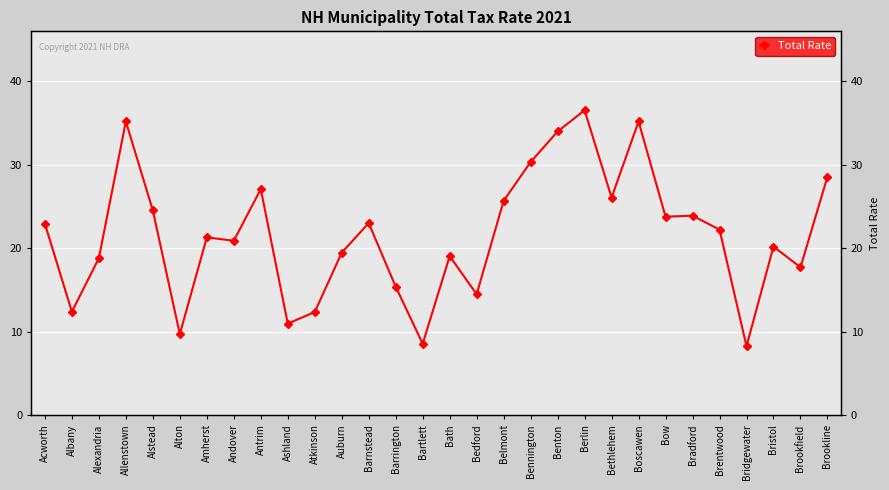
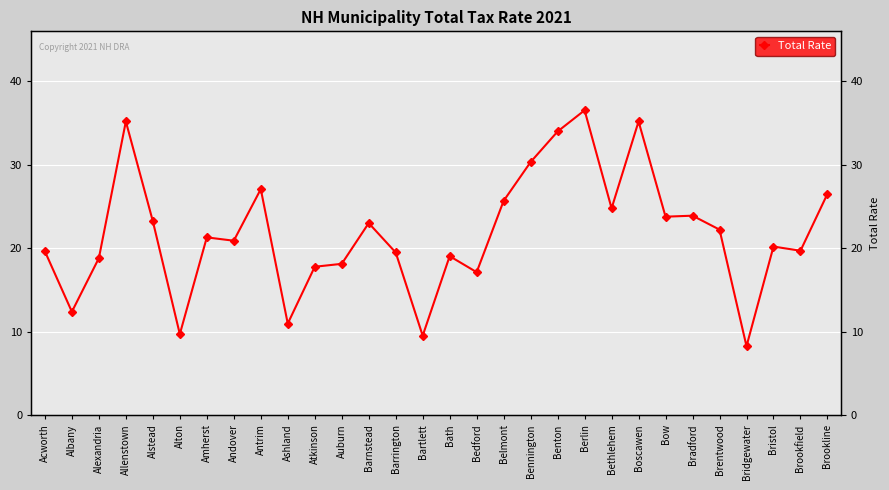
Acworth: 23 -> 20
Alstead: 25 -> 23
Atkinson: 12 -> 18
Auburn: 19 -> 18
Barrington: 15 -> 20
Bartlett: 9 -> 10
Bedford: 15 -> 17
Bethlehem: 26 -> 25
Brookfield: 18 -> 20
Brookline: 29 -> 27
